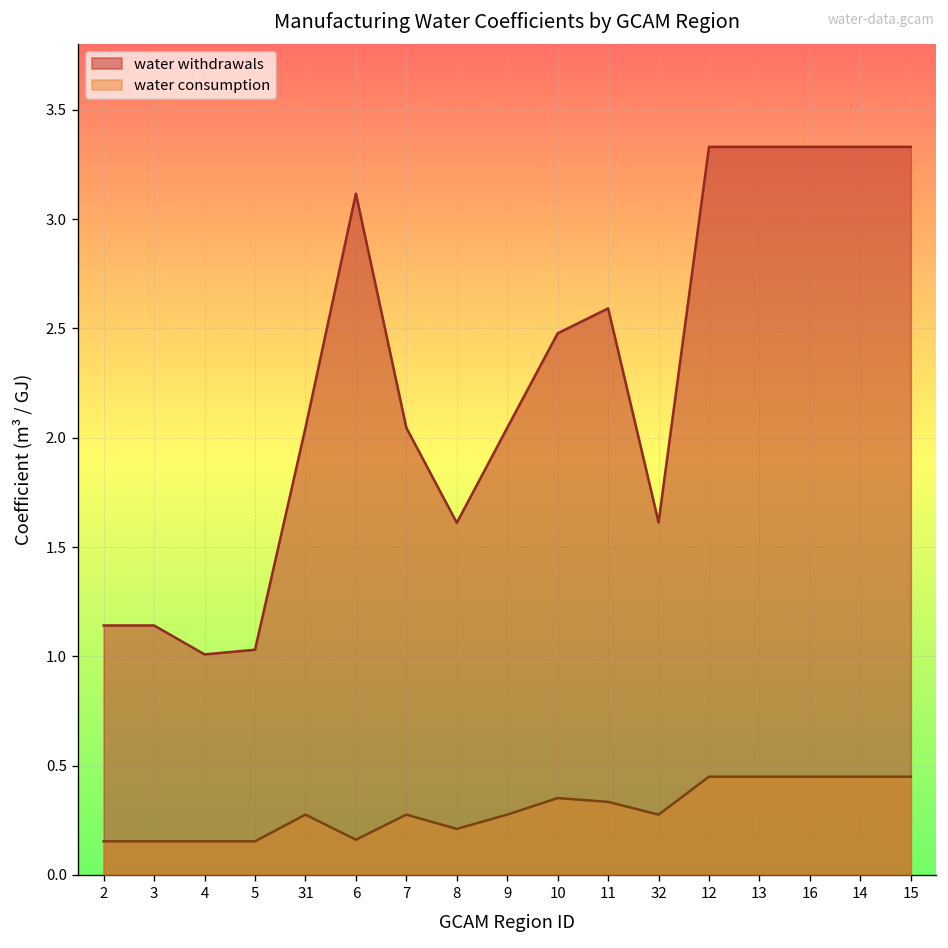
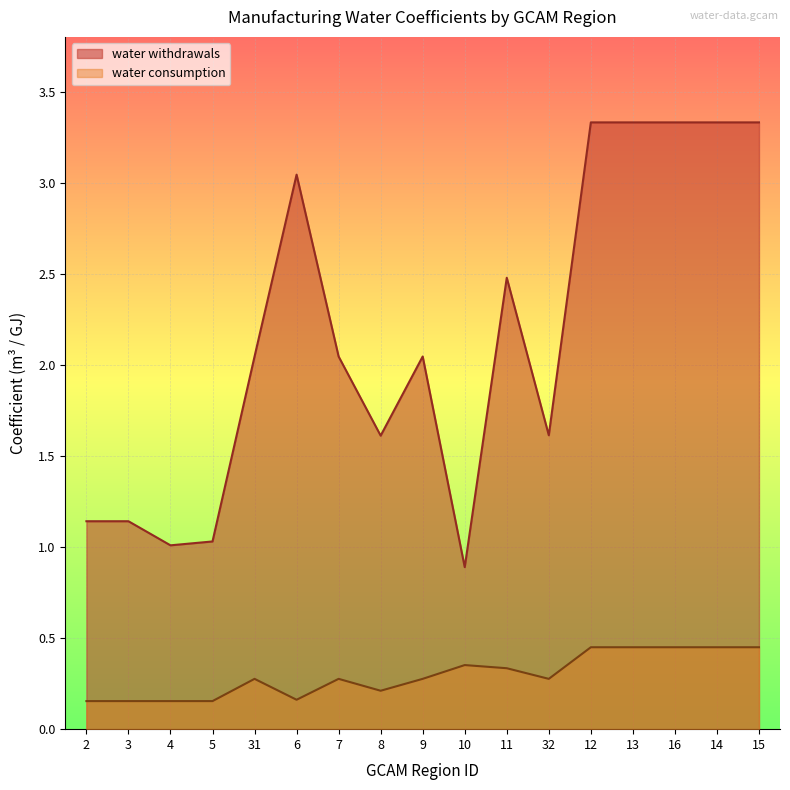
water withdrawals, 6: 3.12 -> 3.04
water withdrawals, 10: 2.48 -> 0.89
water withdrawals, 11: 2.59 -> 2.48
